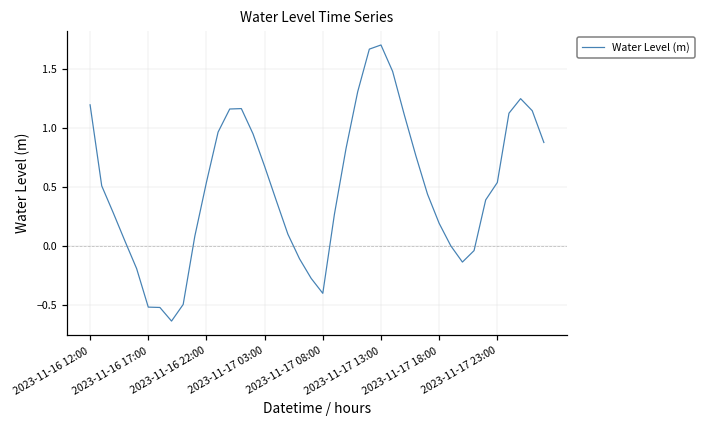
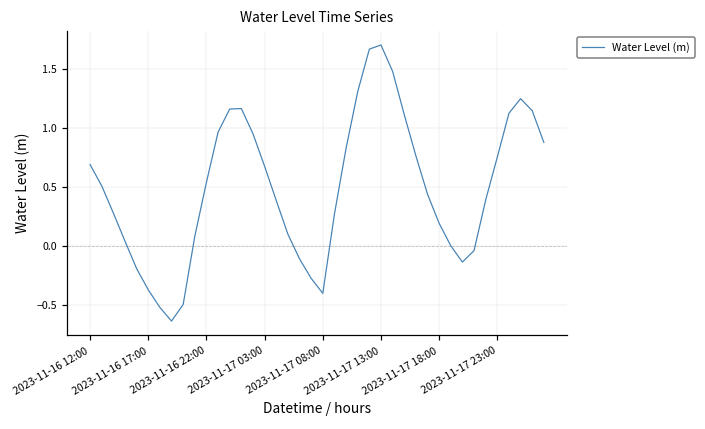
2023-11-16 12:00: 1.20 -> 0.69
2023-11-16 17:00: -0.52 -> -0.37
2023-11-17 23:00: 0.54 -> 0.75
